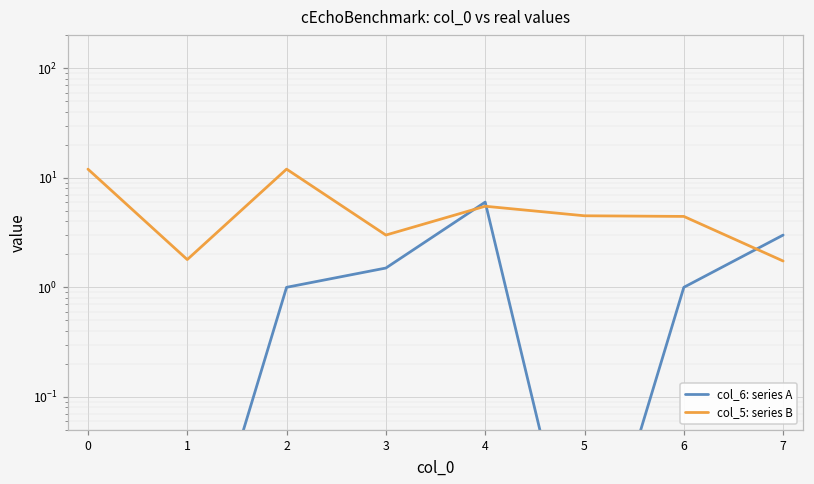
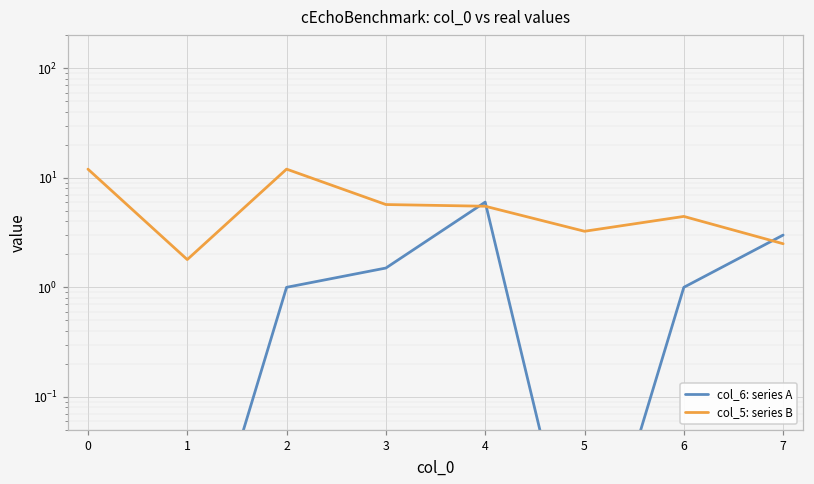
col_5: series B, 3: 3.0 -> 6
col_5: series B, 5: 4 -> 3.2
col_5: series B, 7: 1.7 -> 2.5
